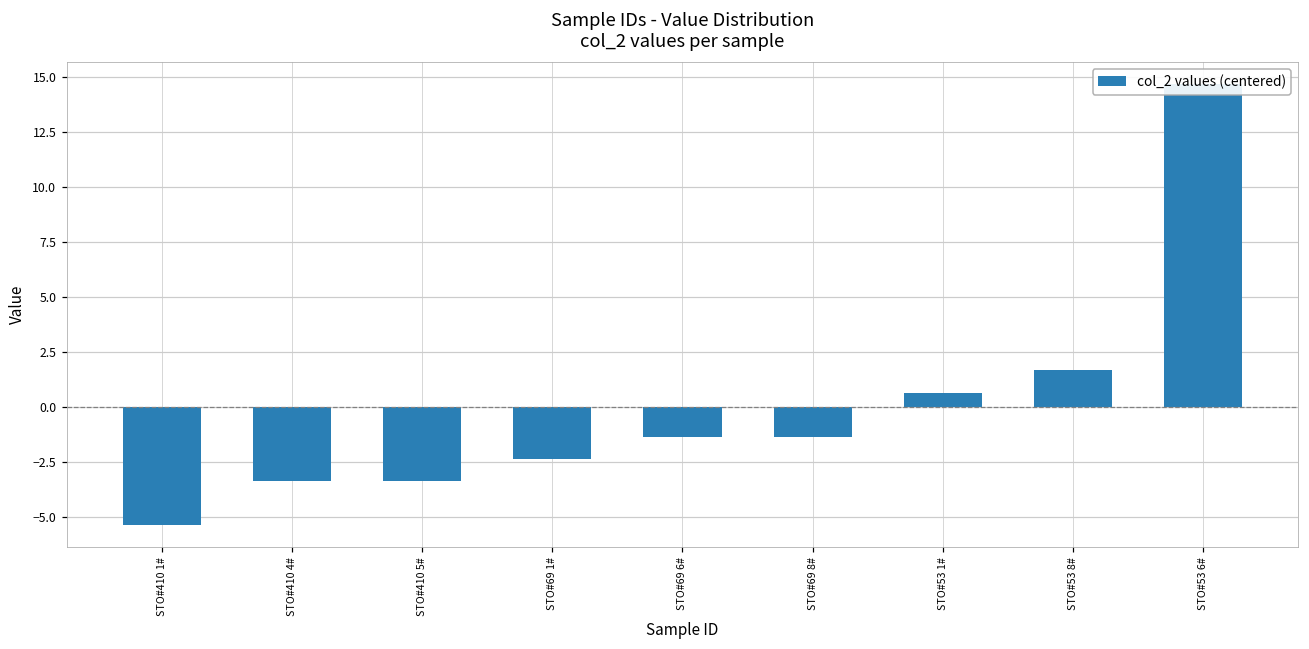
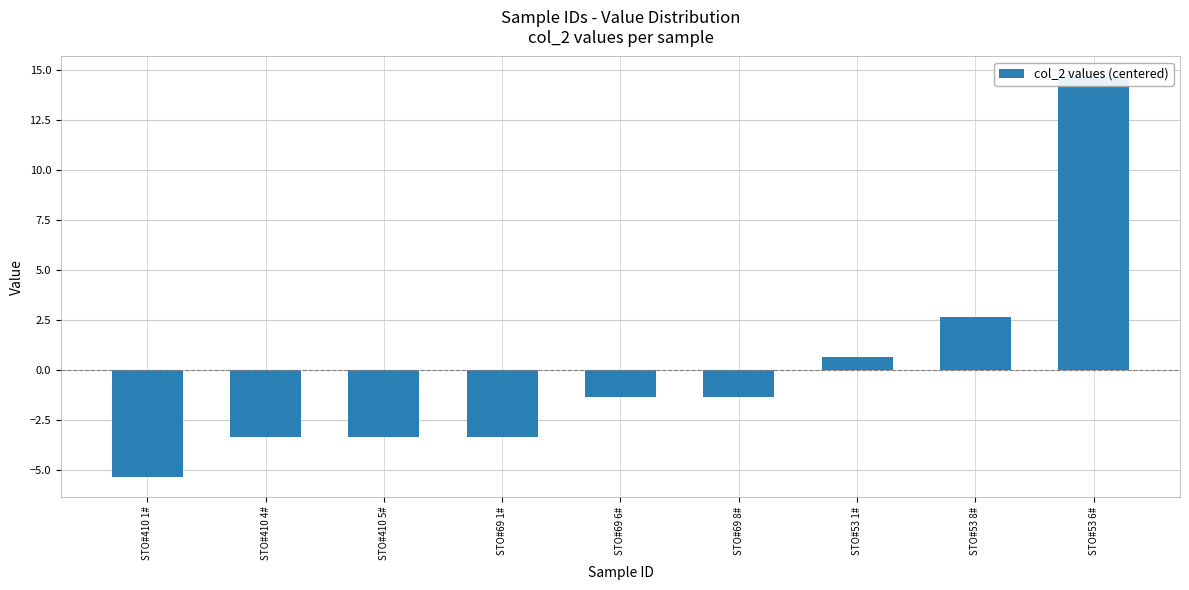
STO#69 1#: -2.3 -> -3.3
STO#53 8#: 1.7 -> 2.7
